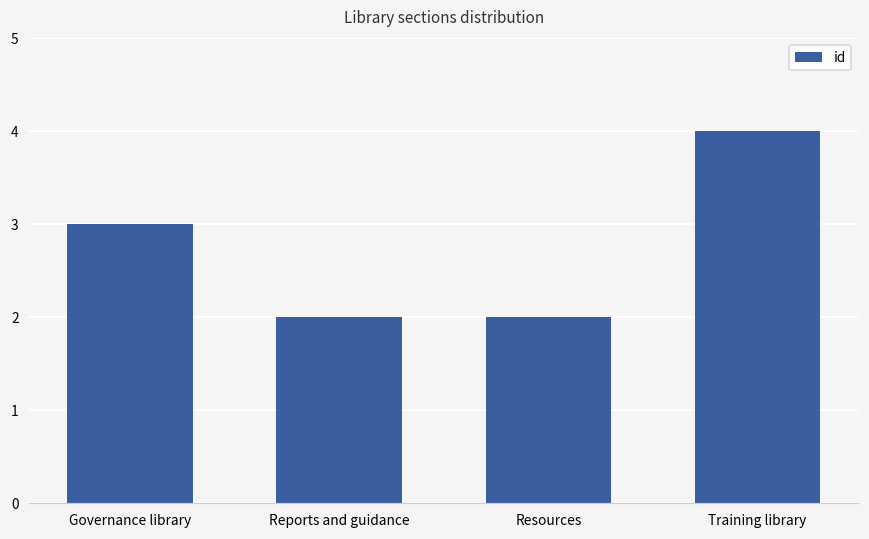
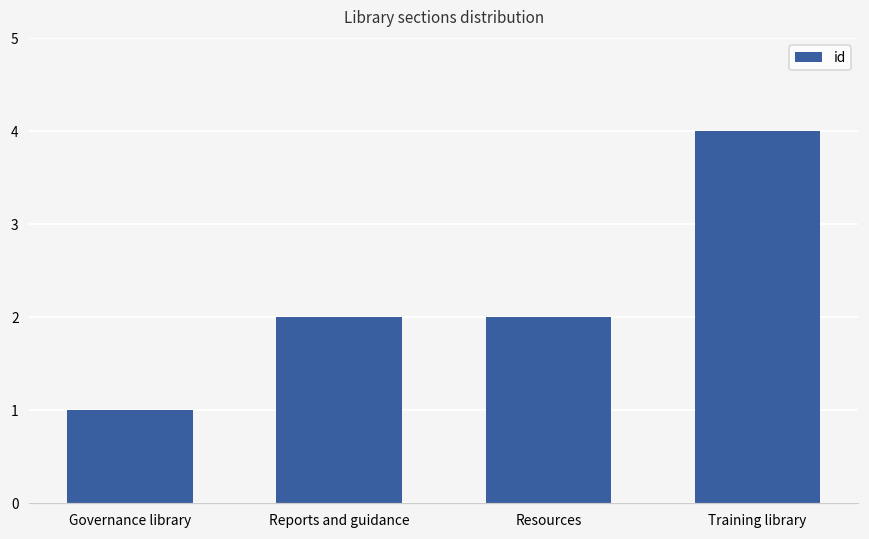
Governance library: 3 -> 1
